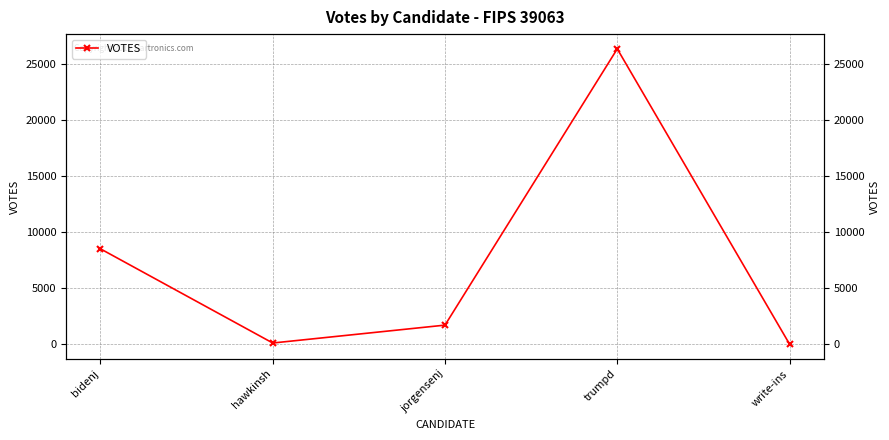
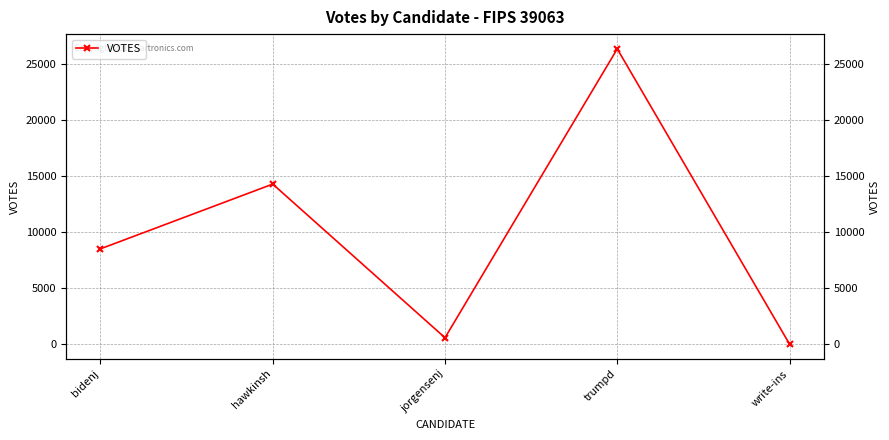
hawkinsh: 100 -> 14300
jorgensenj: 1700 -> 600
